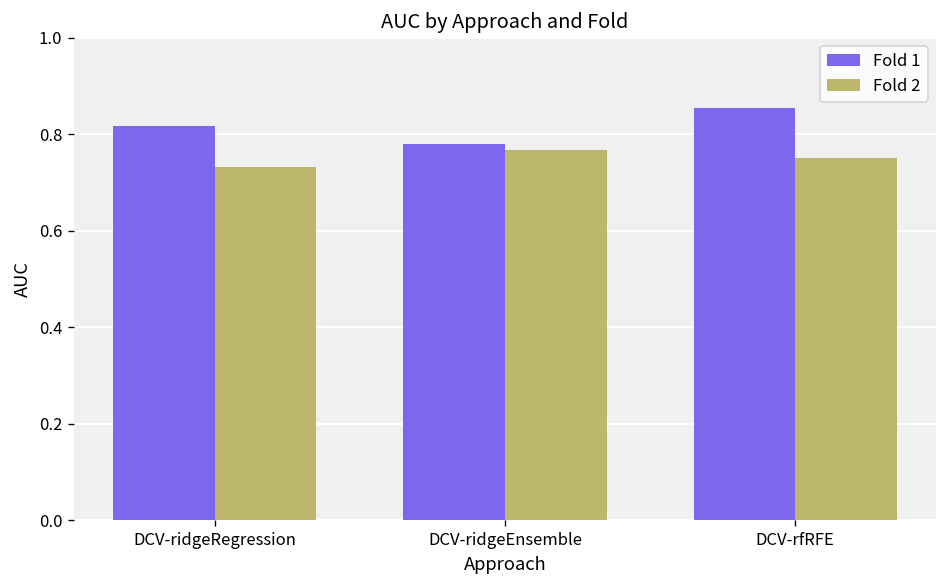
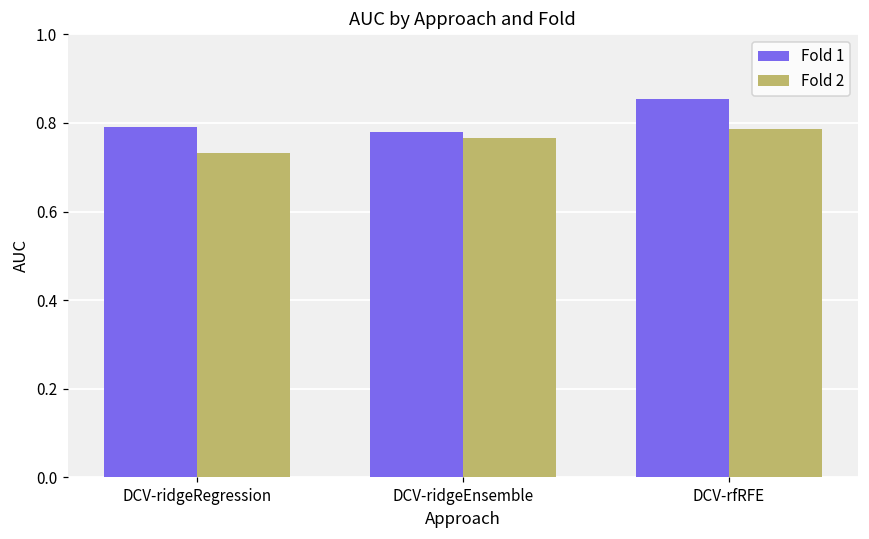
Fold 1, DCV-ridgeRegression: 0.82 -> 0.79
Fold 2, DCV-rfRFE: 0.75 -> 0.79
